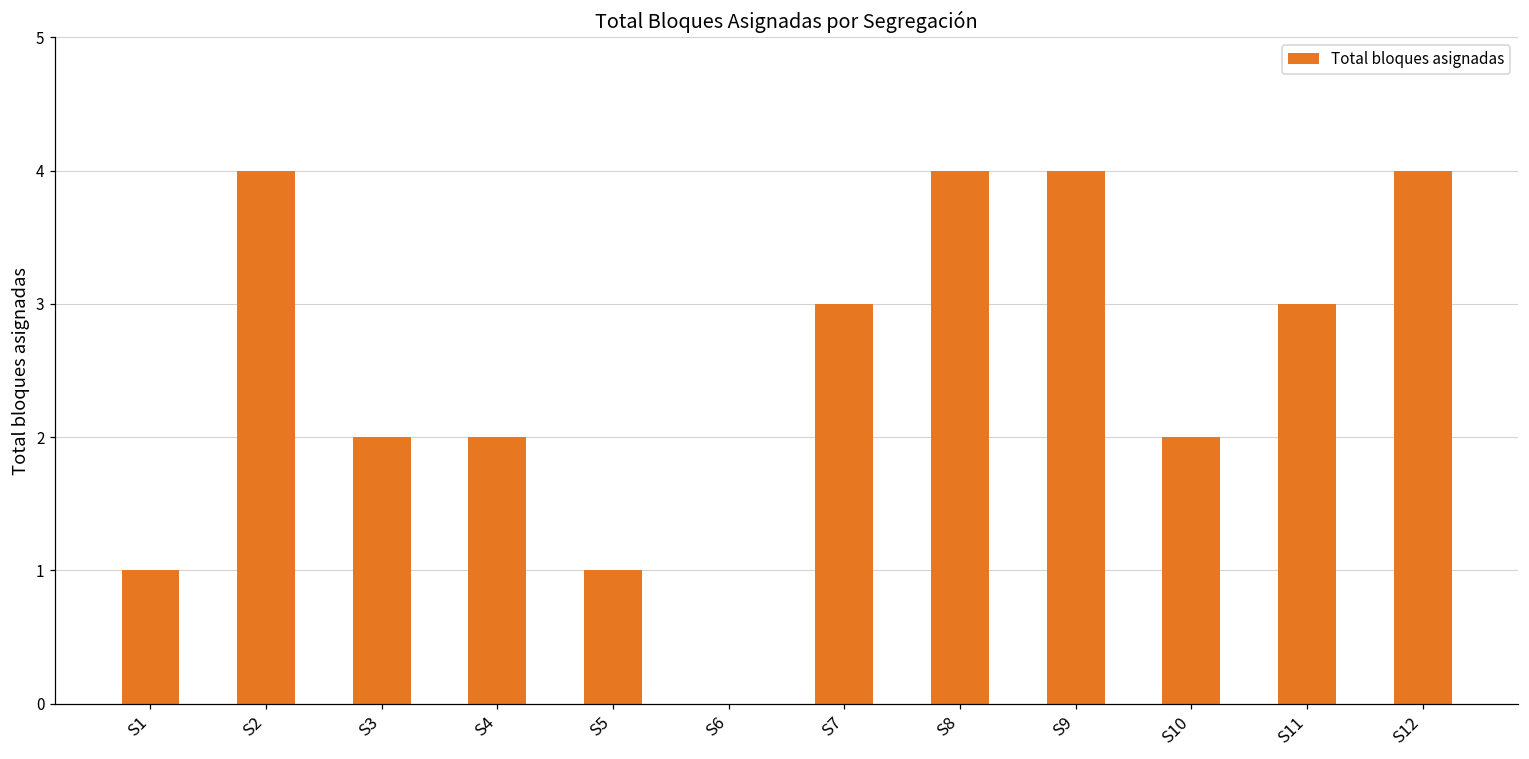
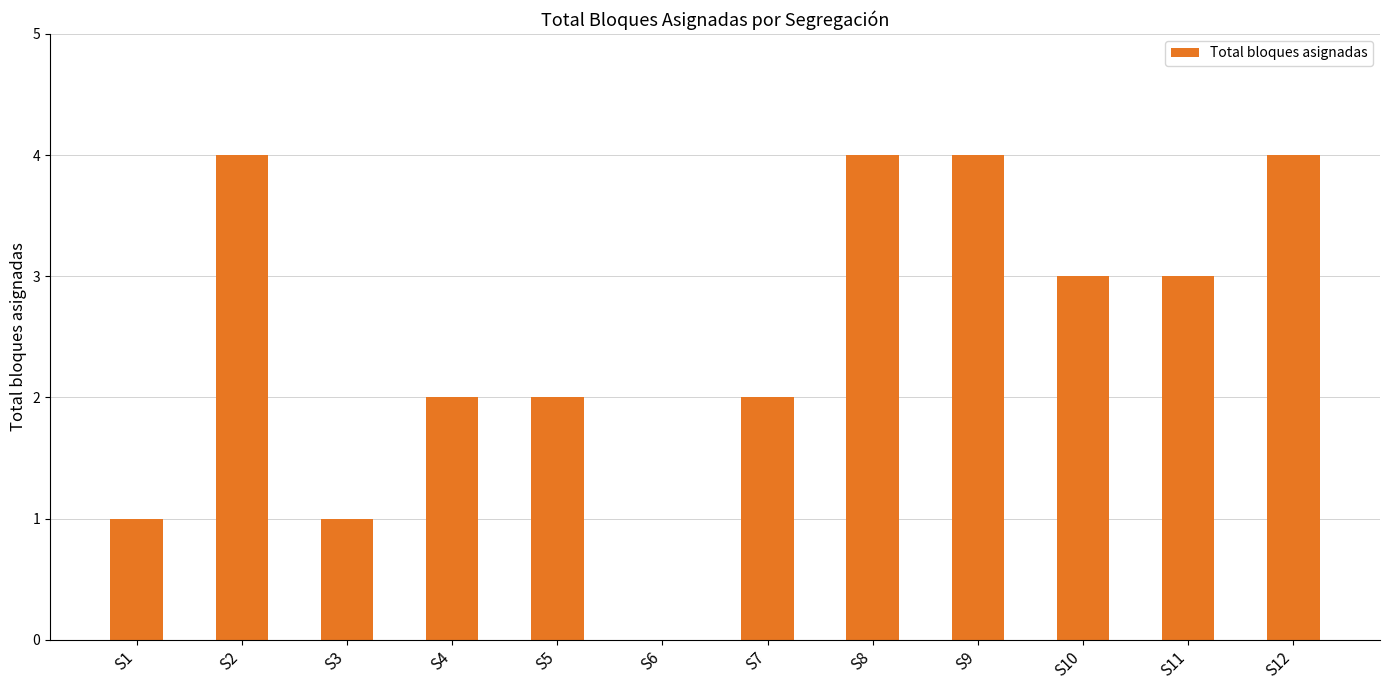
S3: 2 -> 1
S5: 1 -> 2
S7: 3 -> 2
S10: 2 -> 3
